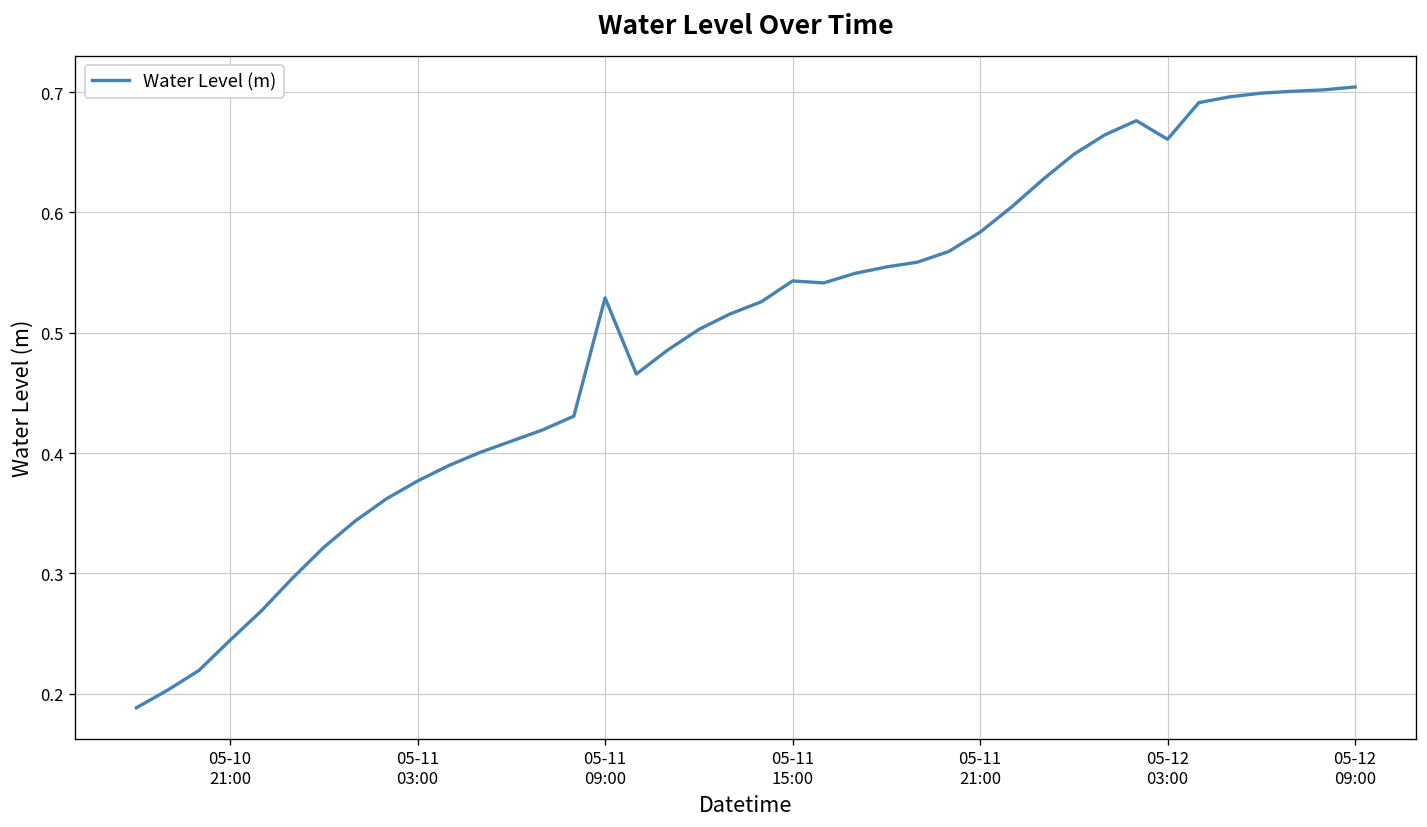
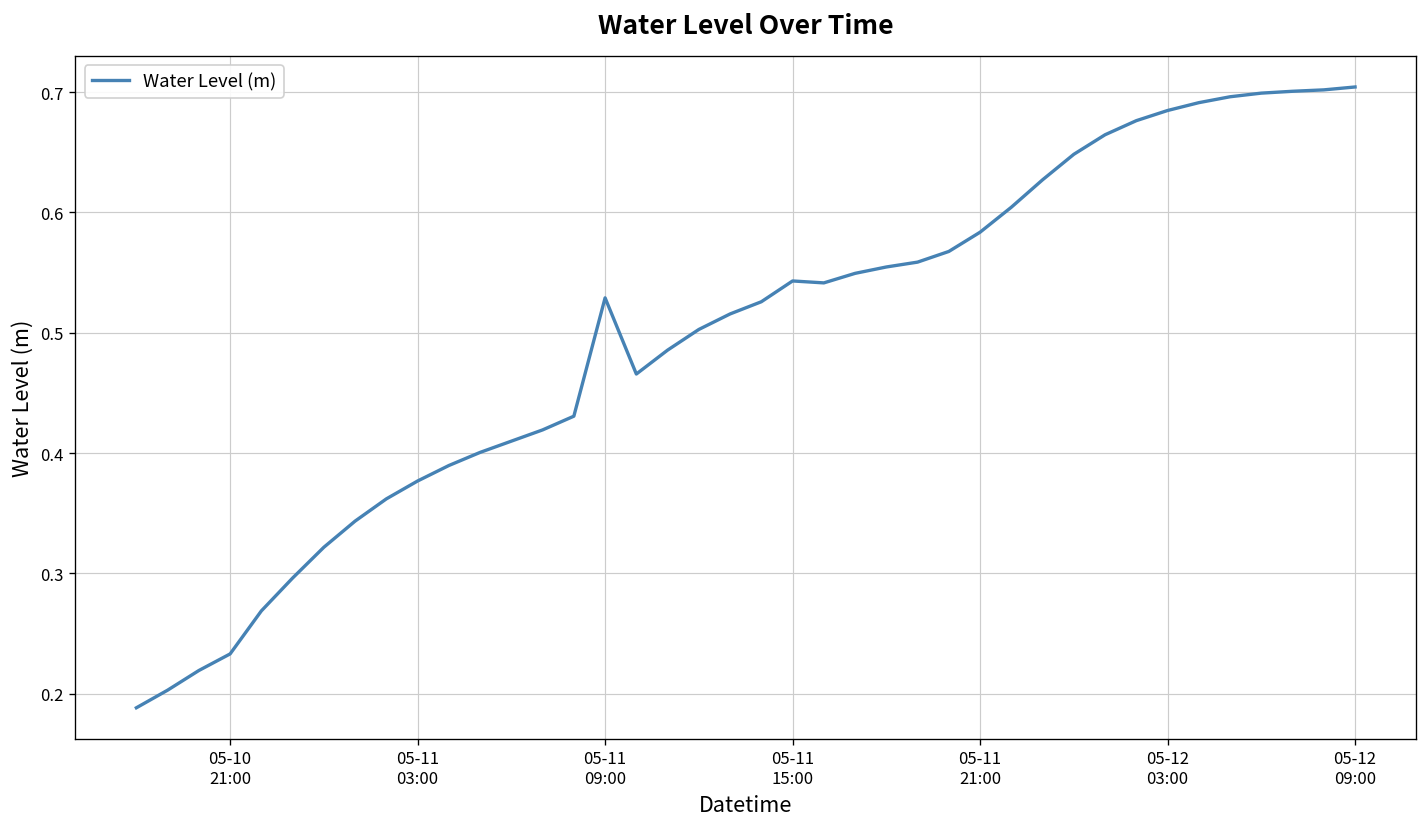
05-10 21:00: 0.244 -> 0.233
05-12 03:00: 0.661 -> 0.685
